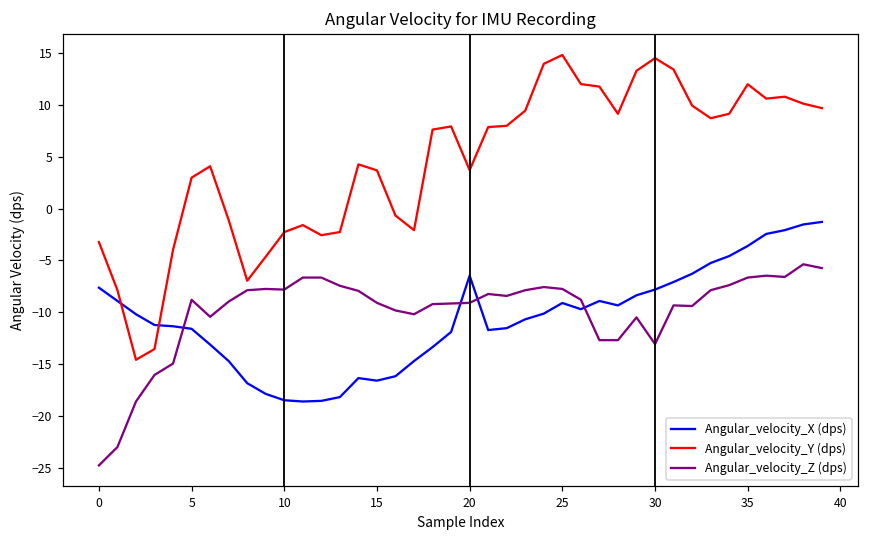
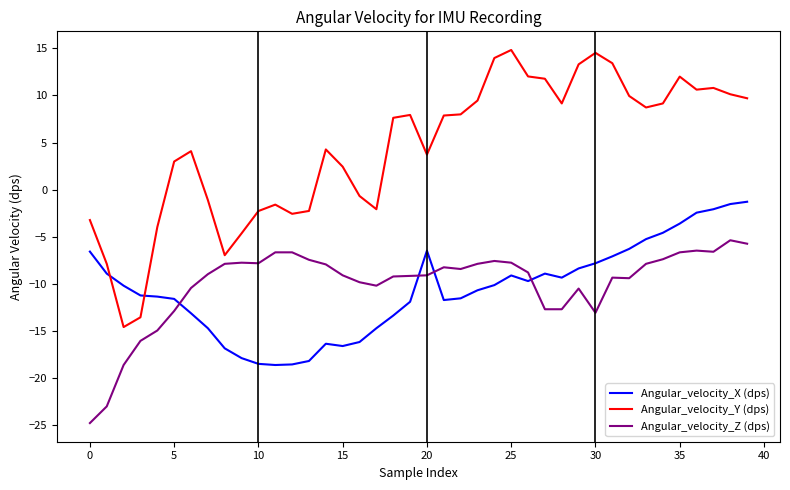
Angular_velocity_X (dps), 0: -8 -> -7
Angular_velocity_Z (dps), 5: -9 -> -13
Angular_velocity_Y (dps), 15: 4 -> 2
